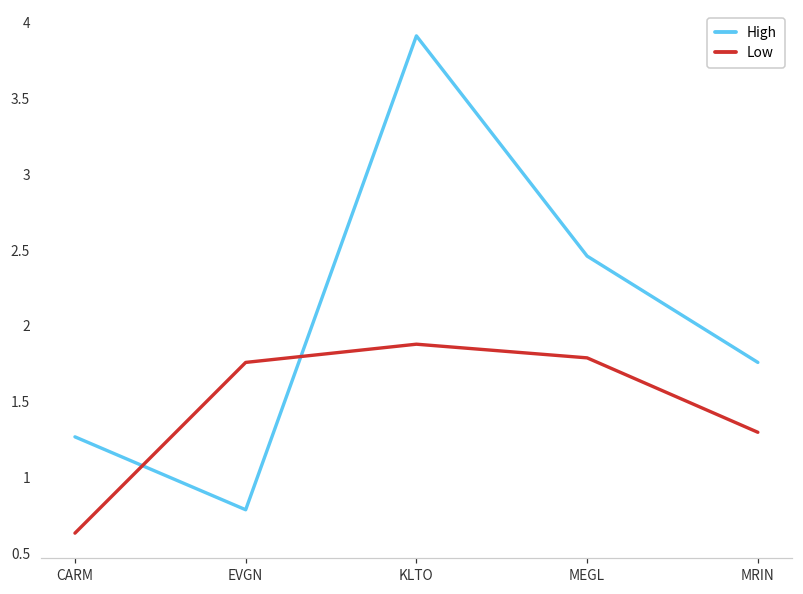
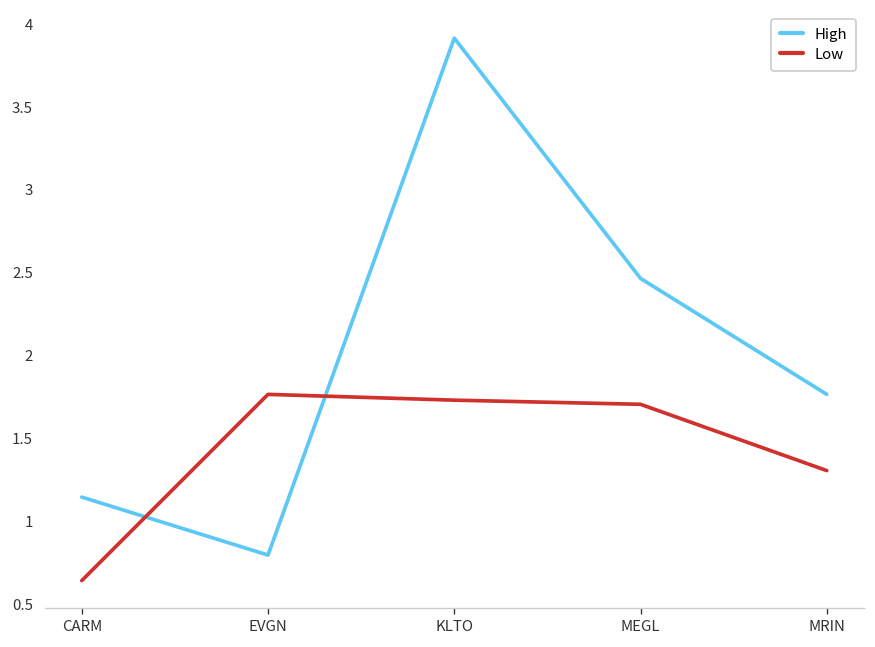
High, CARM: 1.27 -> 1.14
Low, KLTO: 1.88 -> 1.73
Low, MEGL: 1.79 -> 1.70
